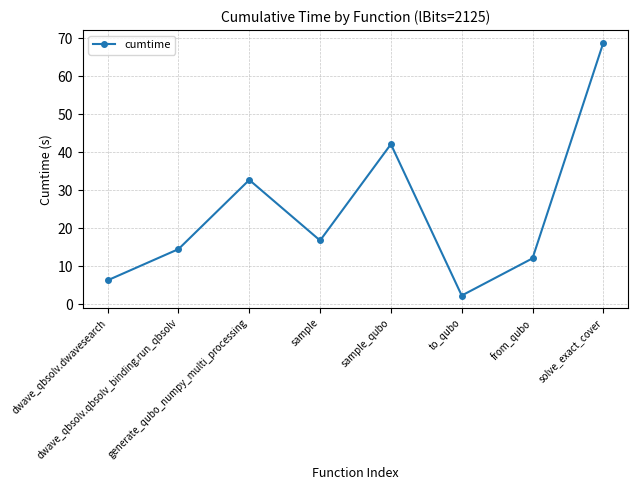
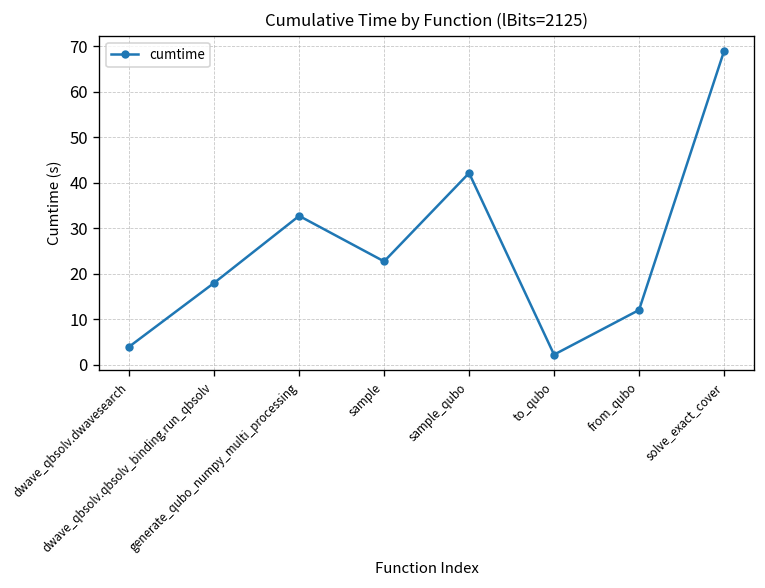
dwave_qbsolv.dwavesearch: 6 -> 4
dwave_qbsolv.qbsolv_binding.run_qbsolv: 14 -> 18
sample: 17 -> 23
